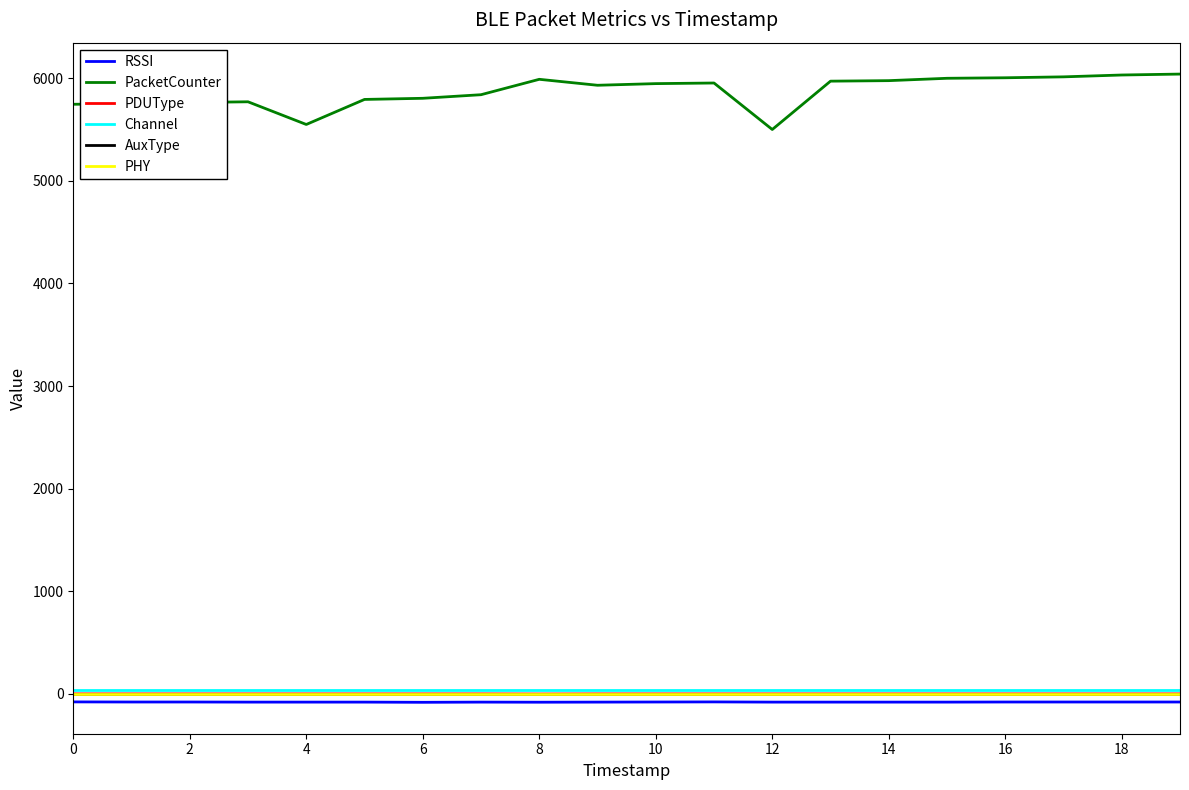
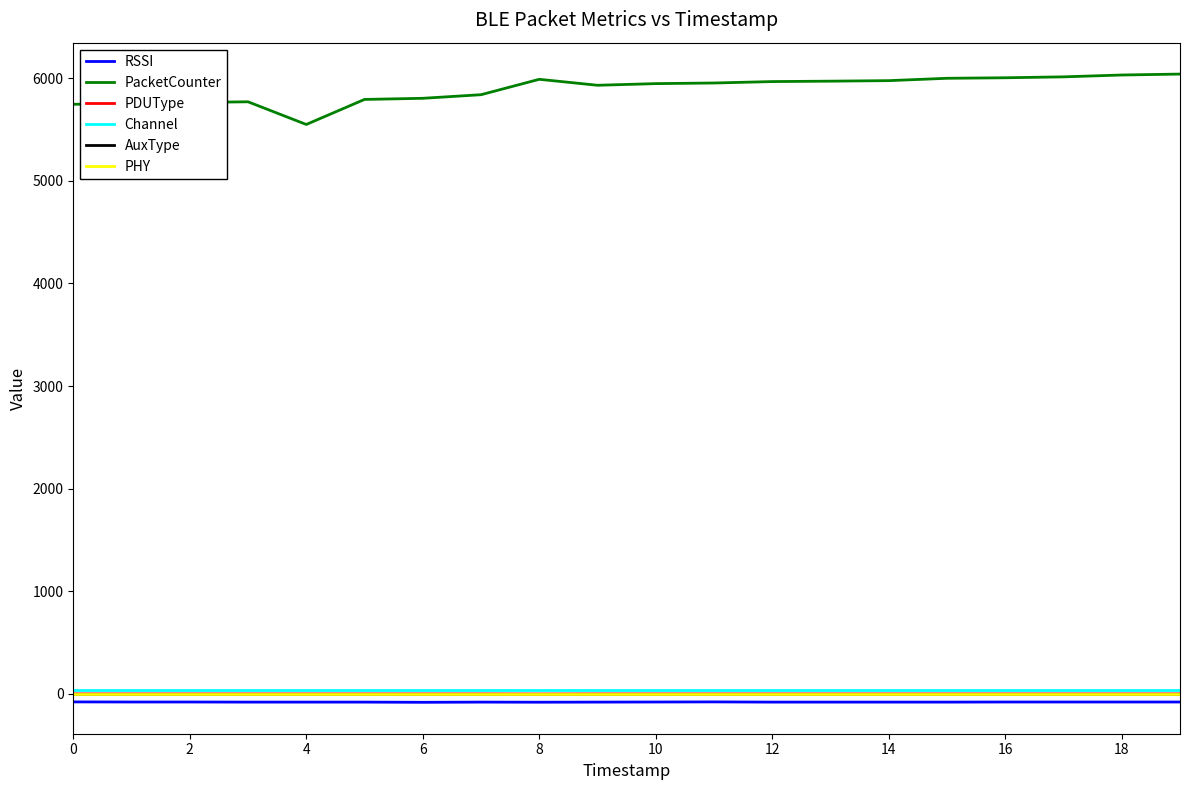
PacketCounter, 12: 5500 -> 5970
